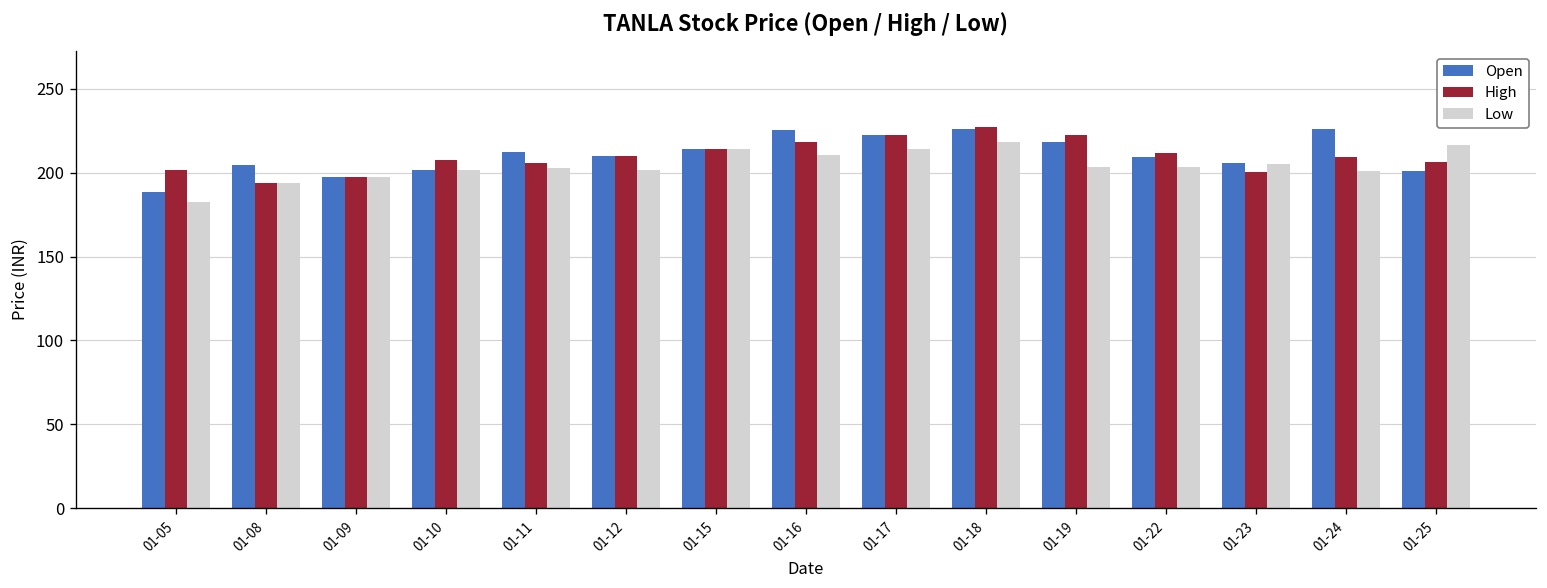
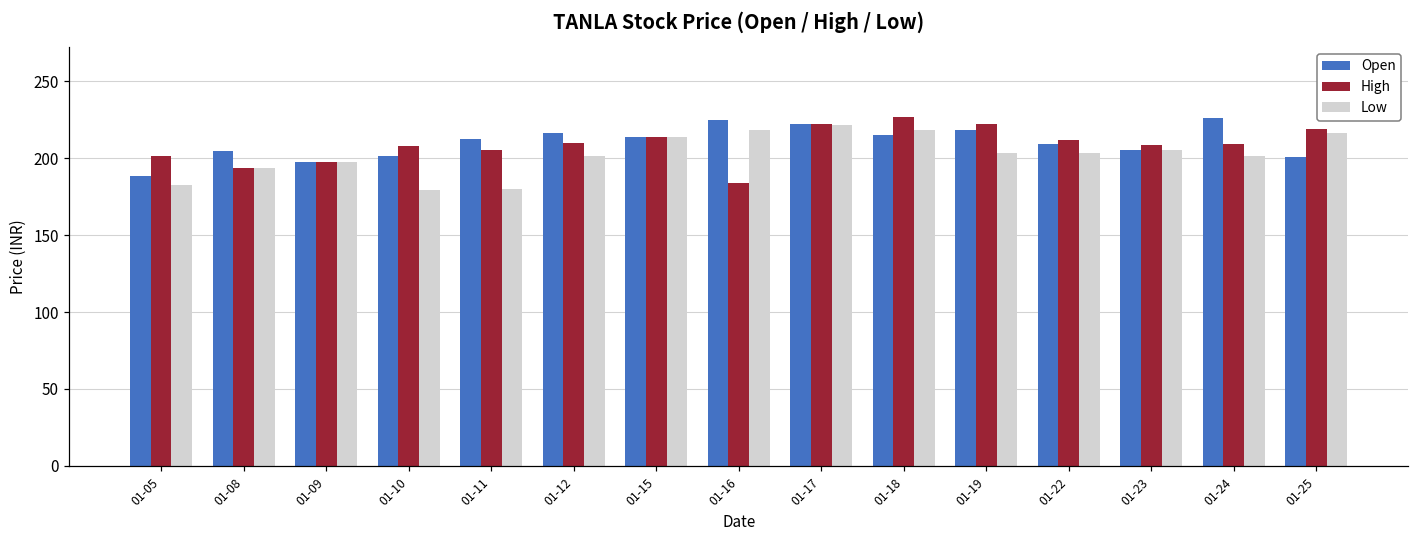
Low, 01-10: 202 -> 180
Low, 01-11: 203 -> 180
Open, 01-12: 210 -> 217
High, 01-16: 218 -> 184
Low, 01-16: 211 -> 218
Low, 01-17: 214 -> 222
Open, 01-18: 226 -> 215
High, 01-23: 200 -> 208
High, 01-25: 207 -> 219
